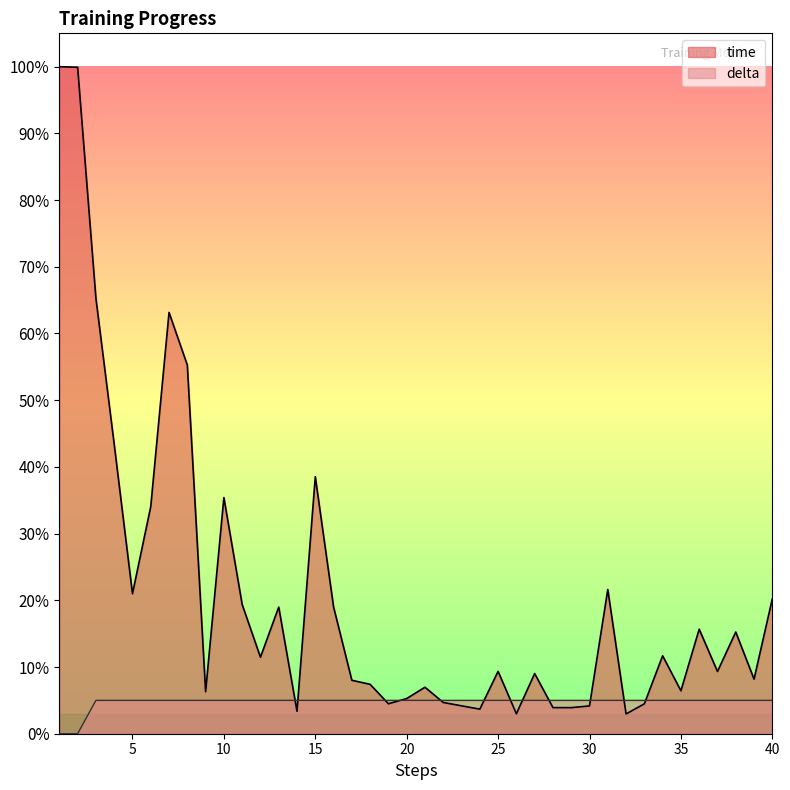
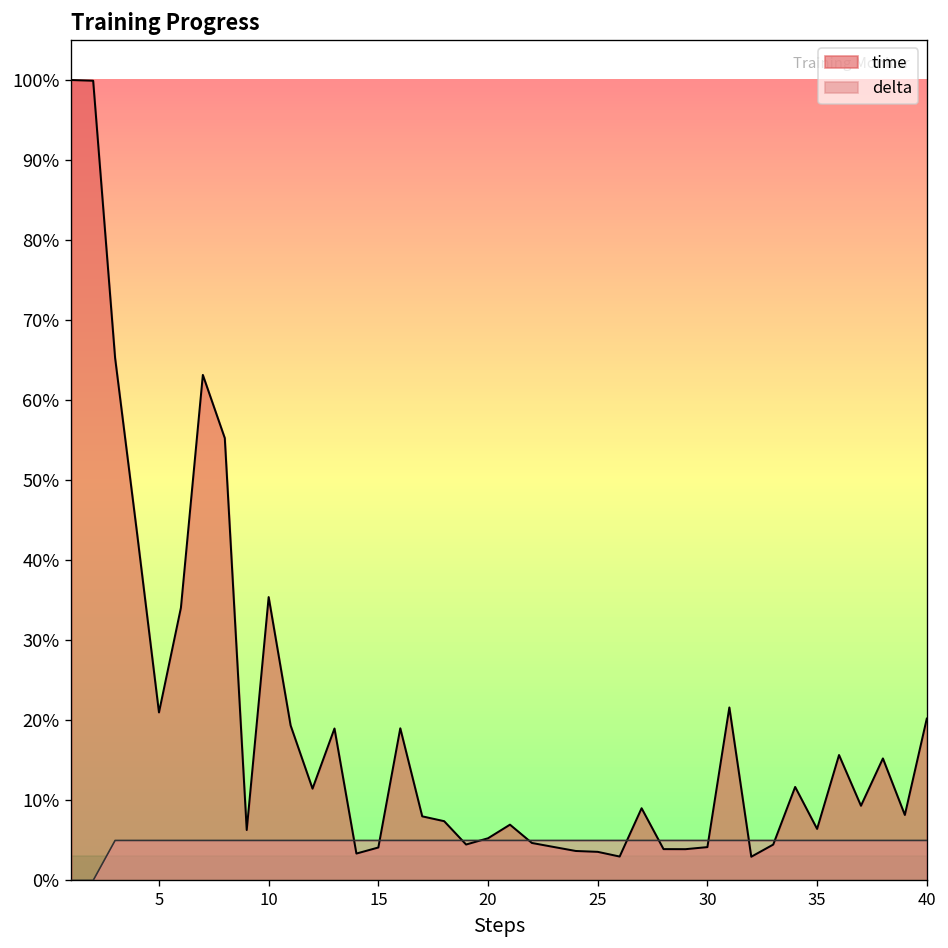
time, 15: 39% -> 4%
time, 25: 9% -> 4%
